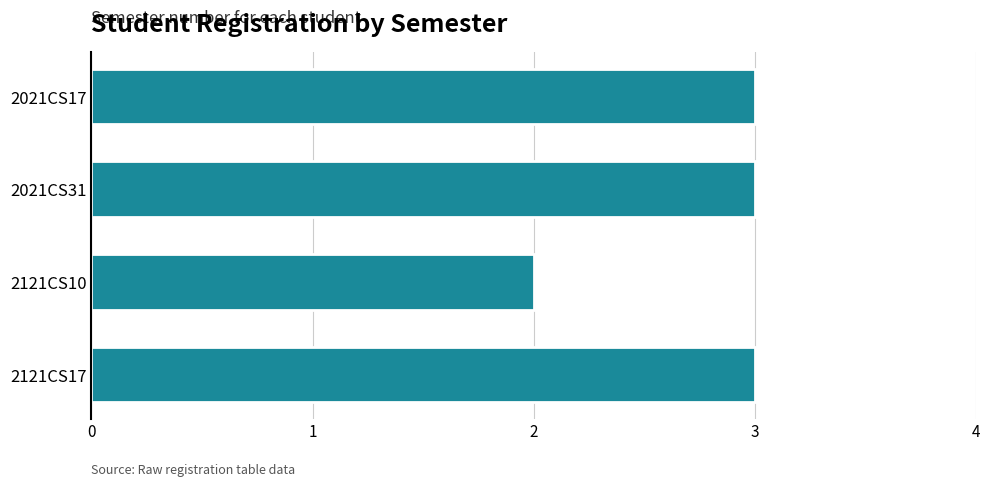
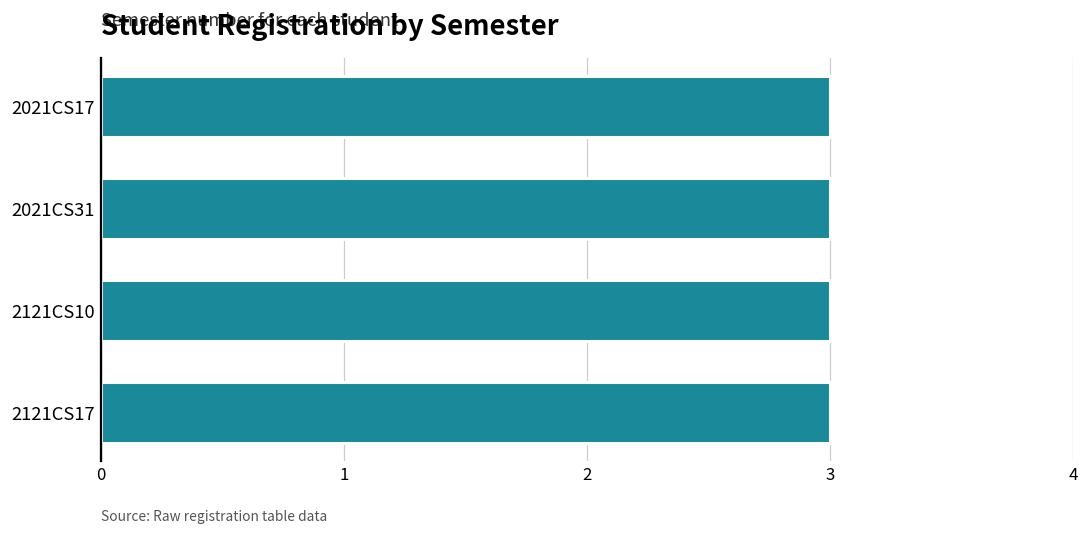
2121CS10: 2 -> 3
